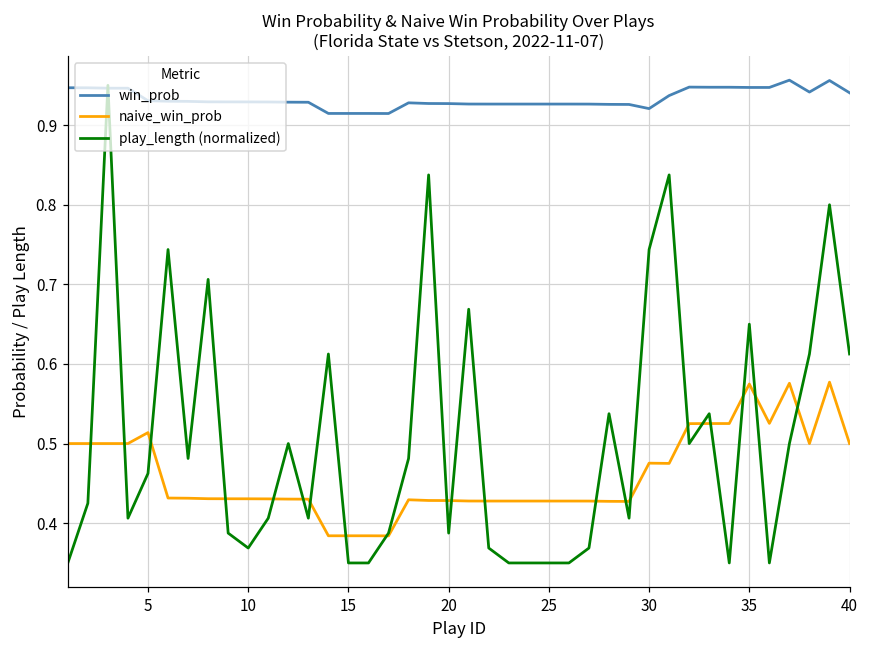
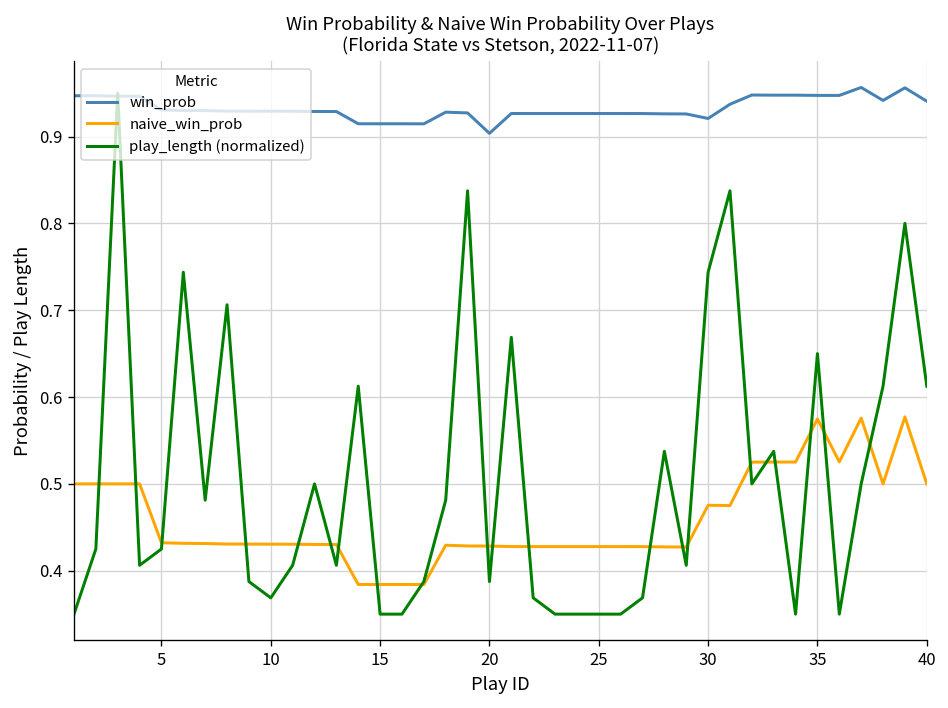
naive_win_prob, 5: 0.51 -> 0.43
play_length (normalized), 5: 0.46 -> 0.43
win_prob, 20: 0.93 -> 0.90
